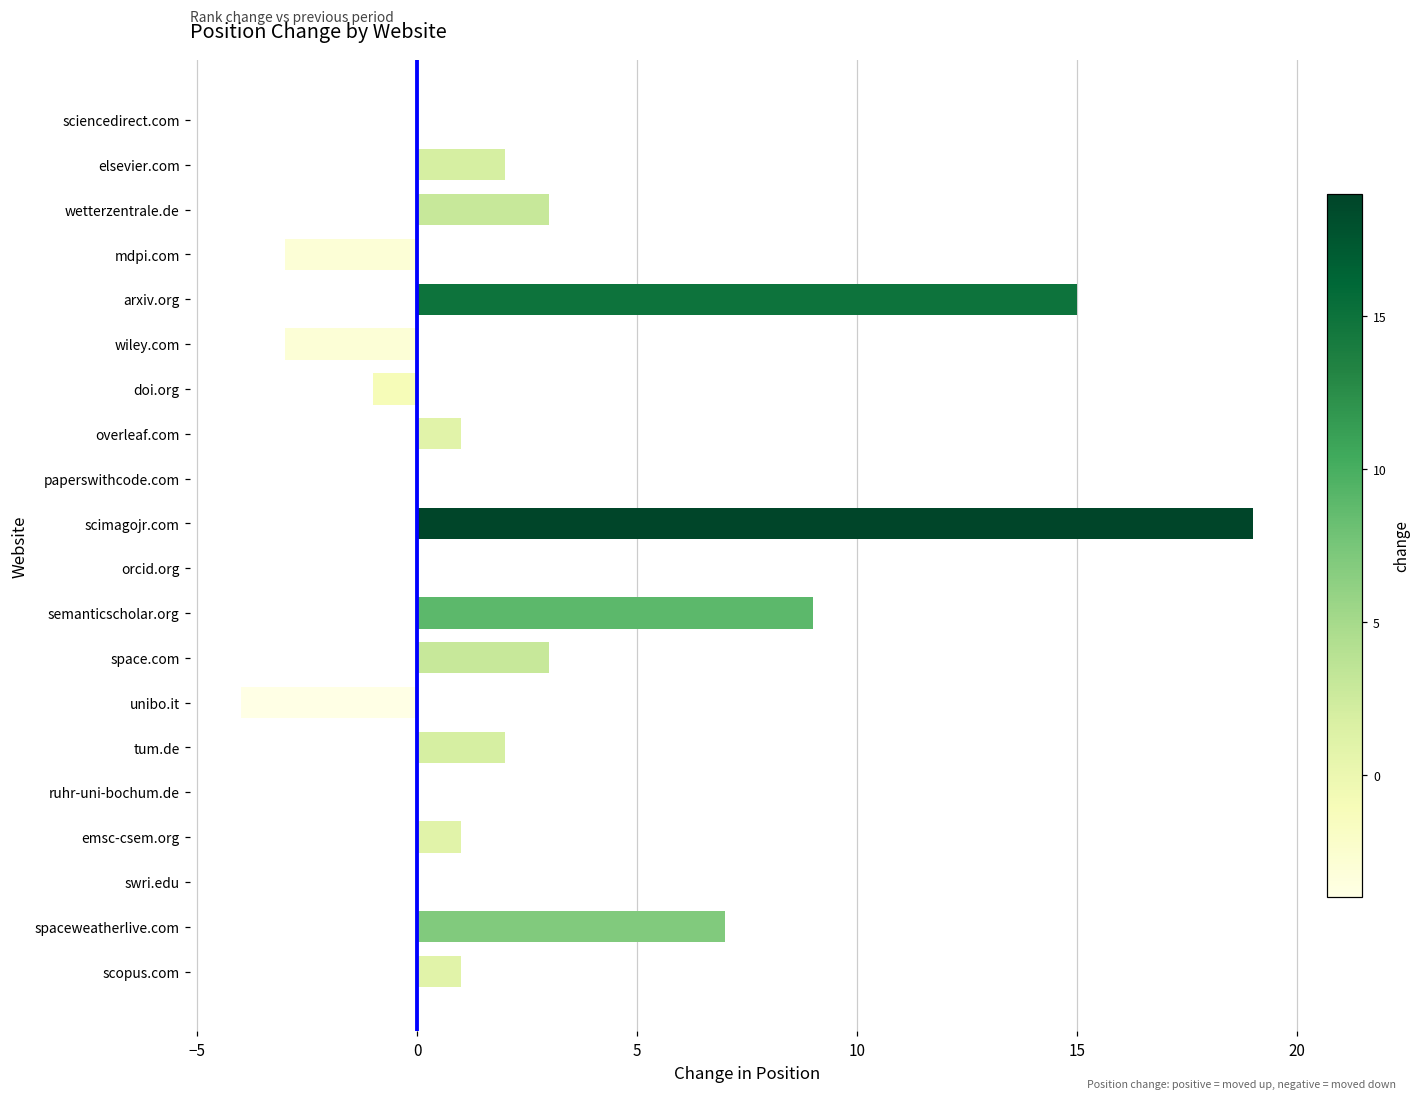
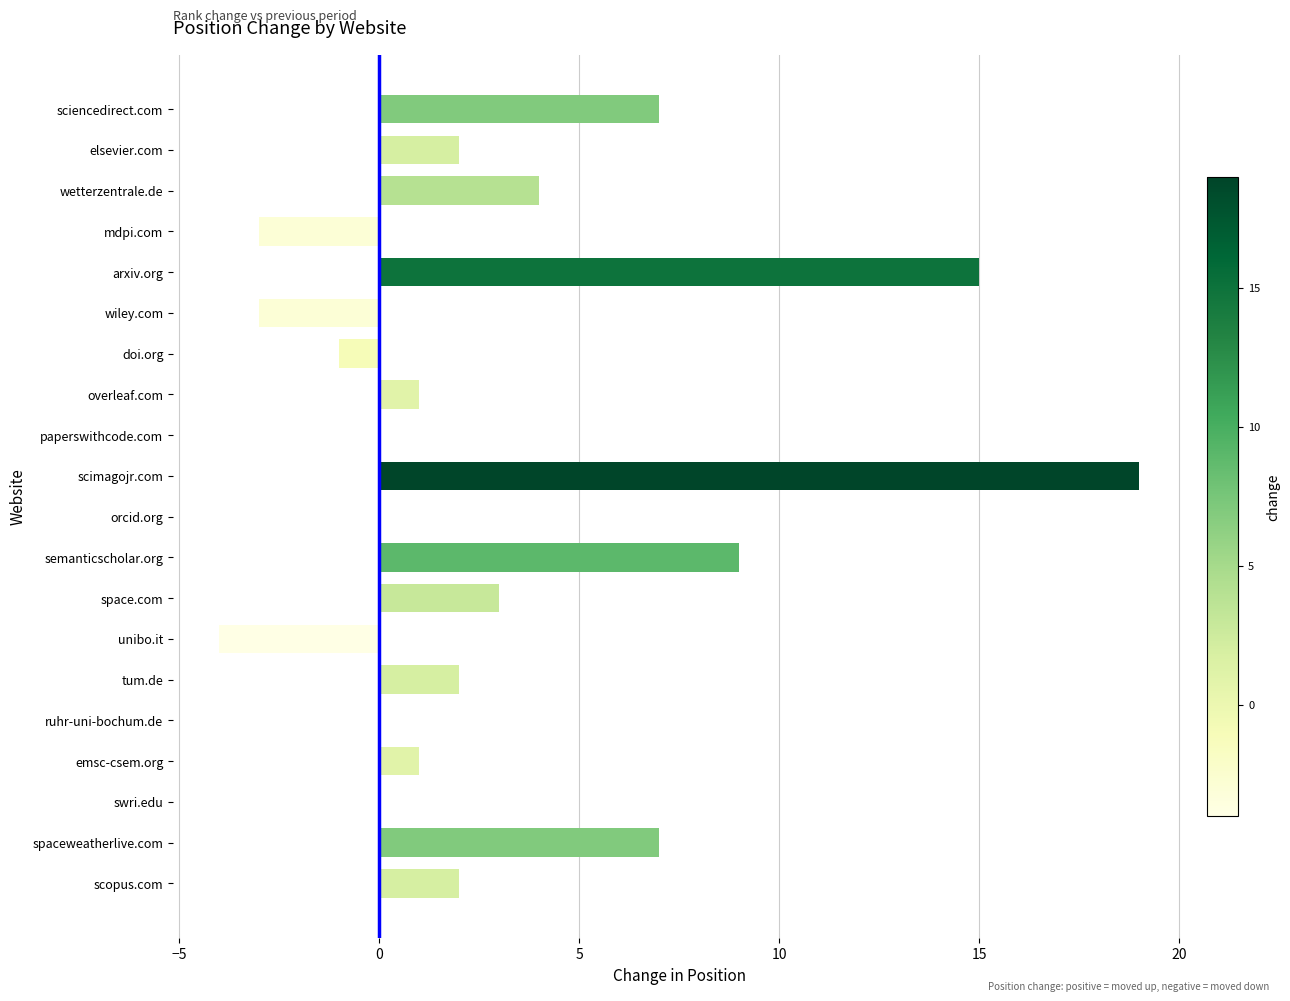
sciencedirect.com: 0 -> 7
wetterzentrale.de: 3 -> 4
scopus.com: 1 -> 2
